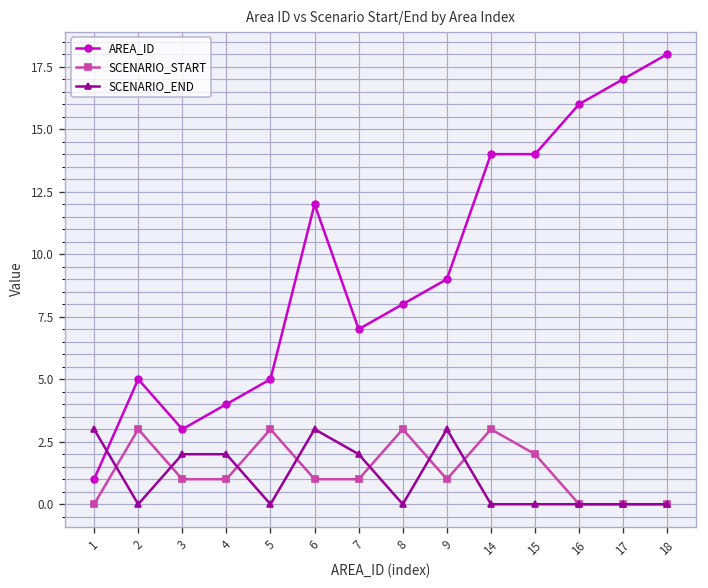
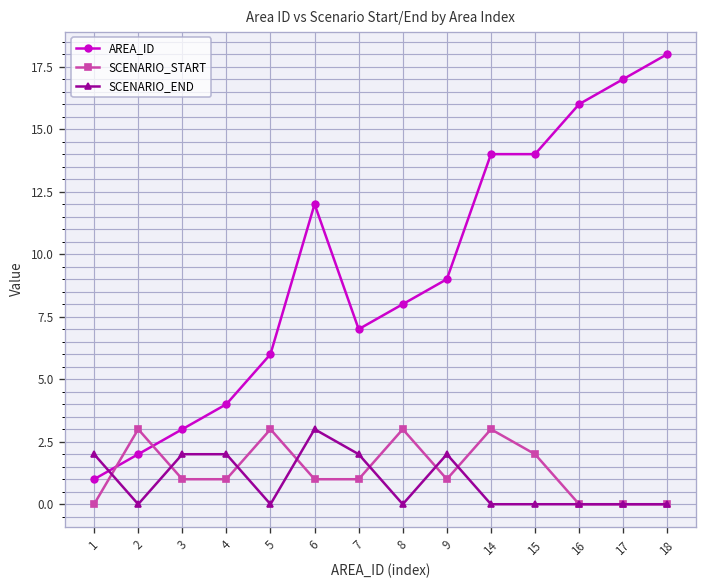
SCENARIO_END, 1: 3 -> 2
AREA_ID, 2: 5 -> 2
AREA_ID, 5: 5 -> 6
SCENARIO_END, 9: 3 -> 2
